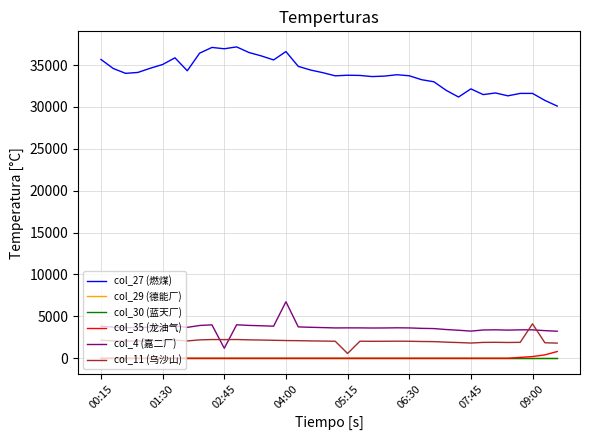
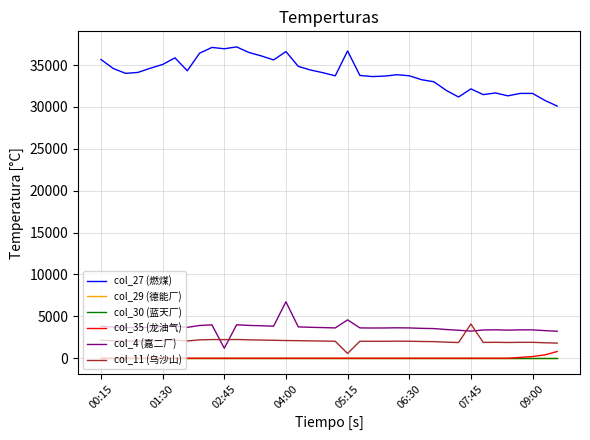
col_27 (燃煤), 05:15: 34000 -> 37000
col_4 (嘉二厂), 05:15: 4000 -> 5000
col_11 (乌沙山), 07:45: 2000 -> 4000
col_11 (乌沙山), 09:00: 4000 -> 2000
